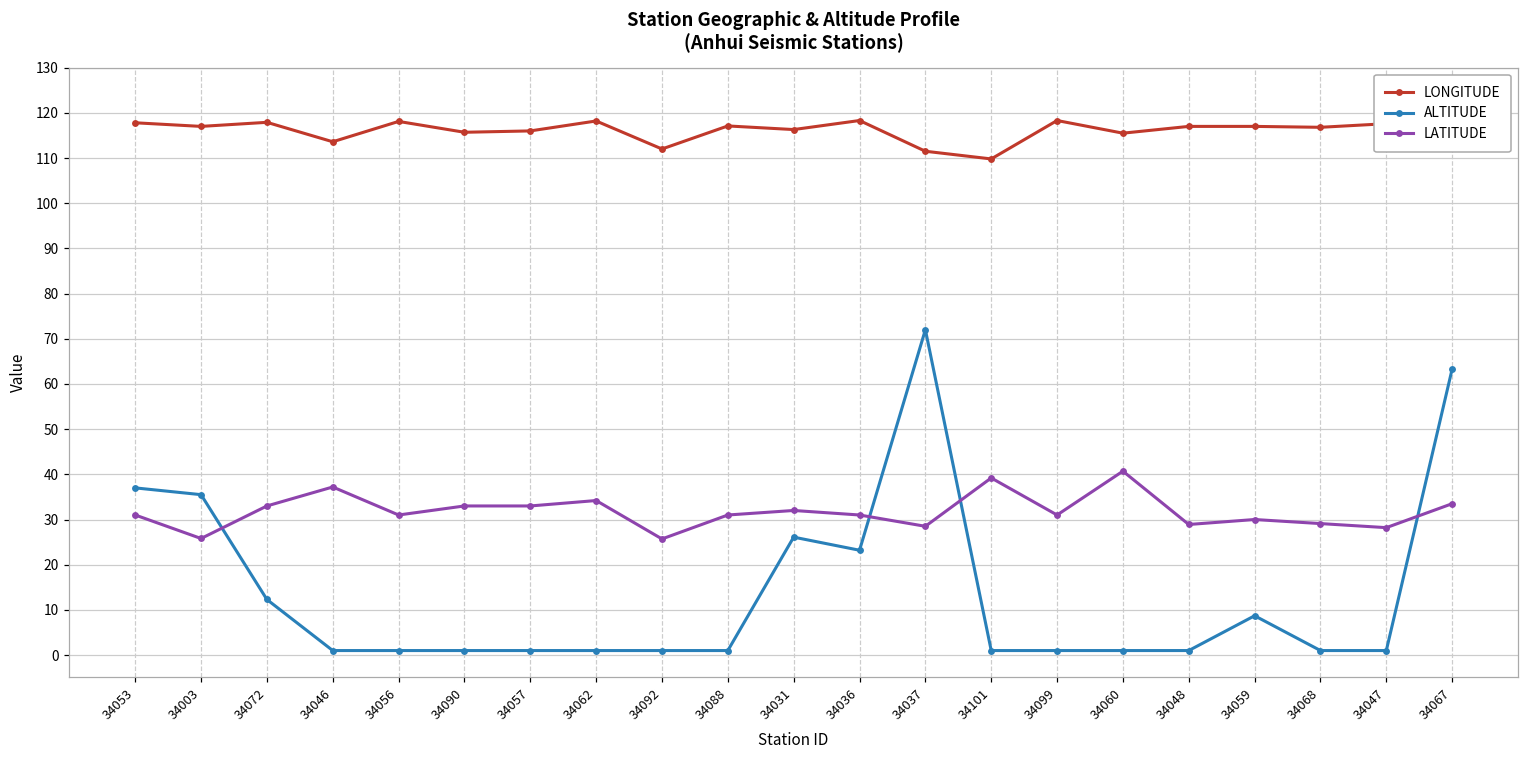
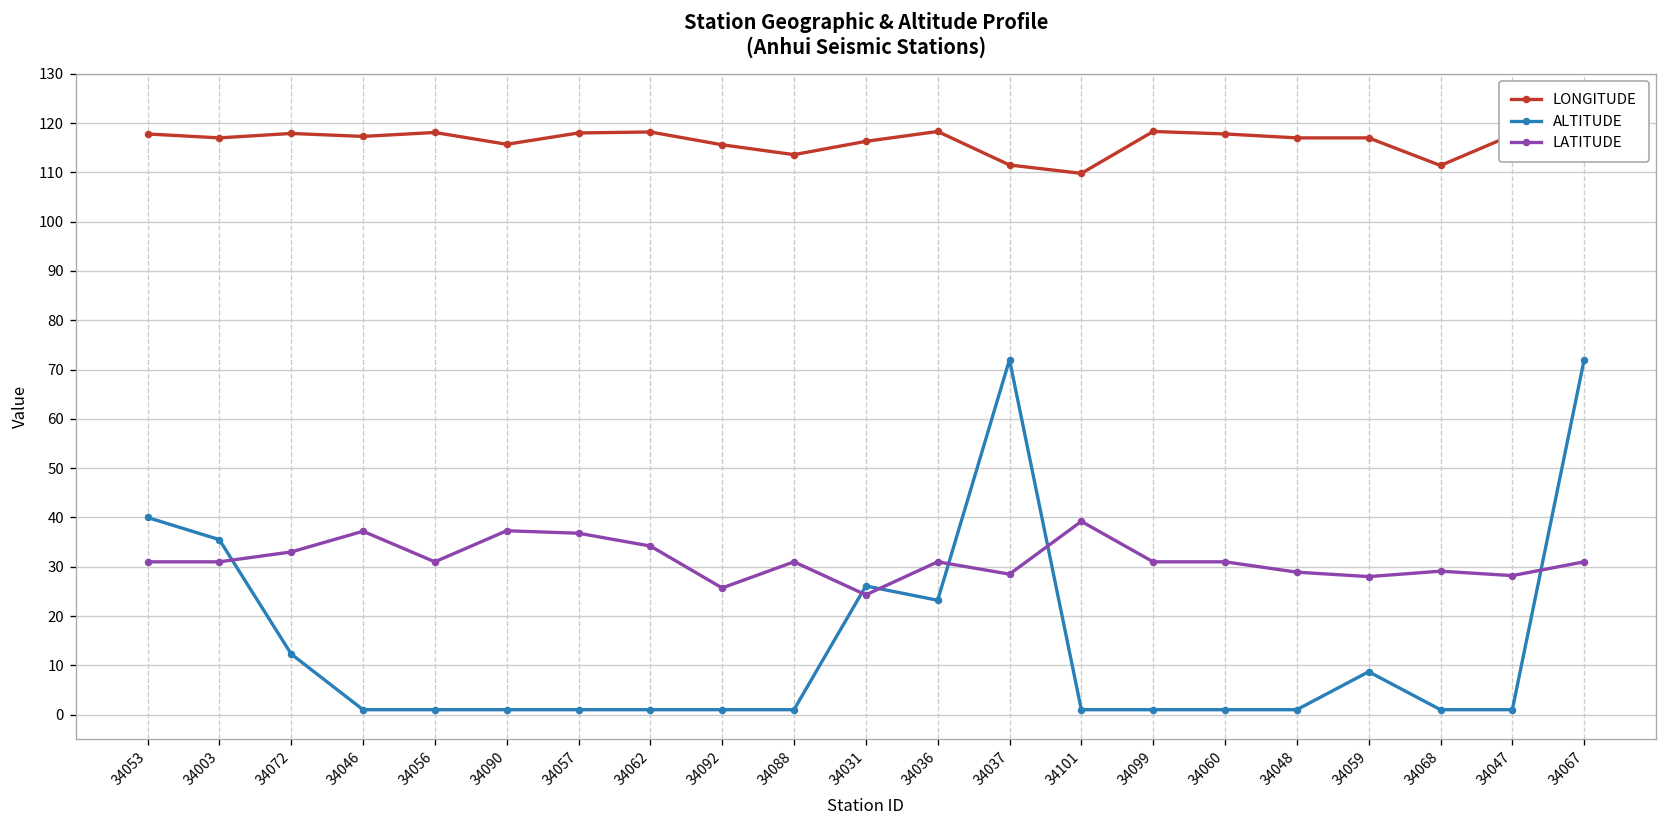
ALTITUDE, 34053: 37 -> 40
LATITUDE, 34003: 26 -> 31
LONGITUDE, 34046: 114 -> 117
LATITUDE, 34090: 33 -> 37
LONGITUDE, 34057: 116 -> 118
LATITUDE, 34057: 33 -> 37
LONGITUDE, 34092: 112 -> 116
LONGITUDE, 34088: 117 -> 114
LATITUDE, 34031: 32 -> 24
LONGITUDE, 34060: 116 -> 118
LATITUDE, 34060: 41 -> 31
LATITUDE, 34059: 30 -> 28
LONGITUDE, 34068: 117 -> 111
ALTITUDE, 34067: 63 -> 72
LATITUDE, 34067: 34 -> 31
